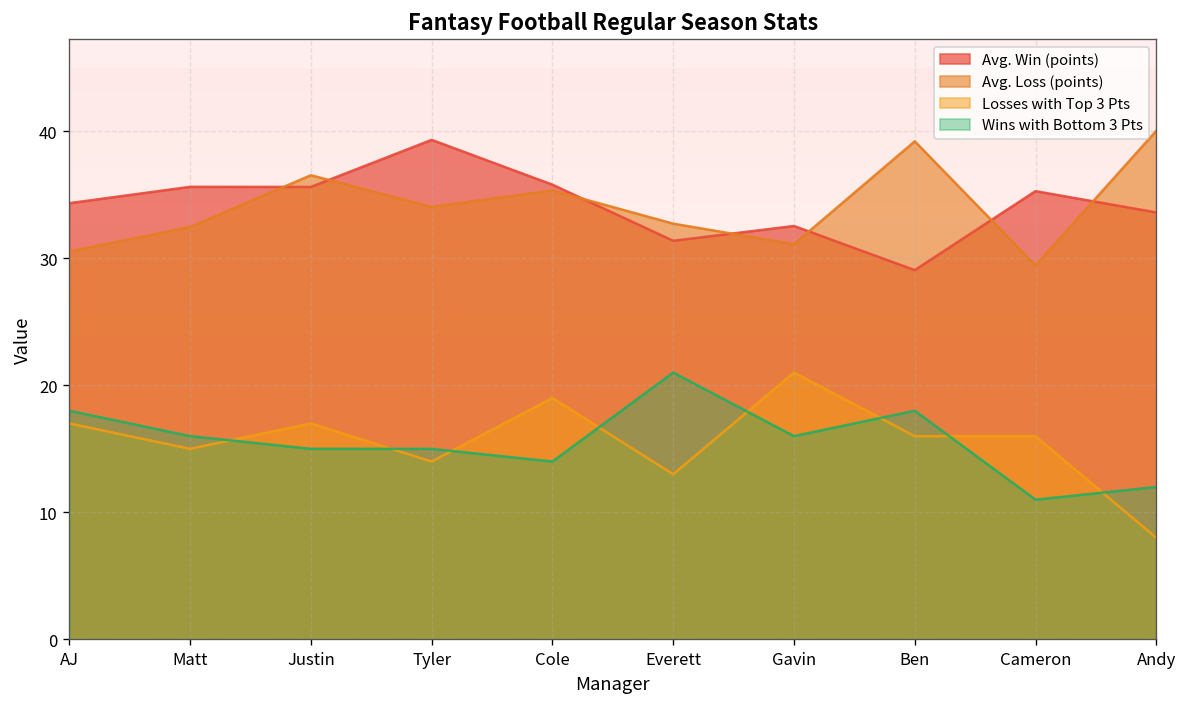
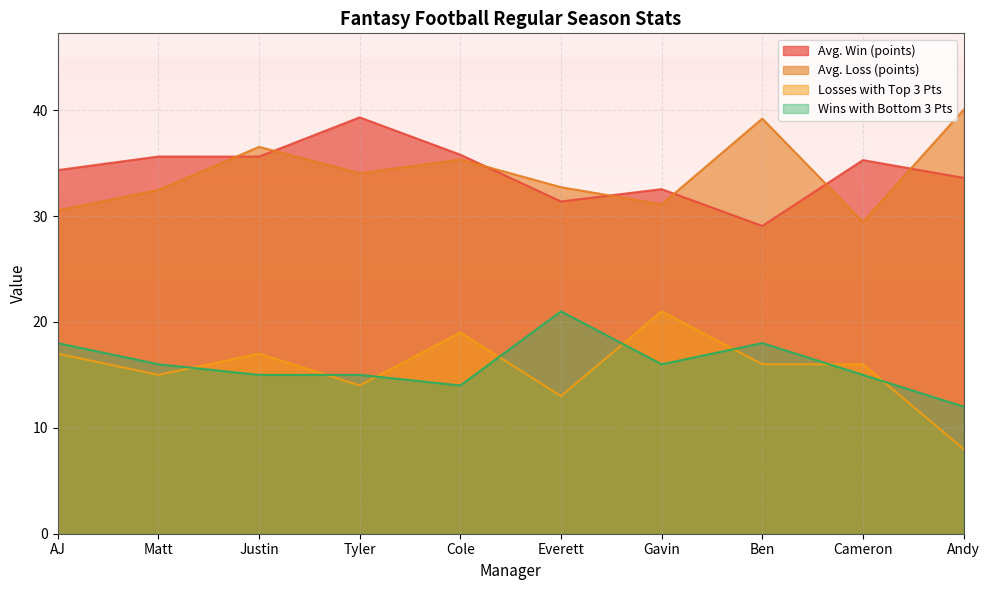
Wins with Bottom 3 Pts, Cameron: 11 -> 15
